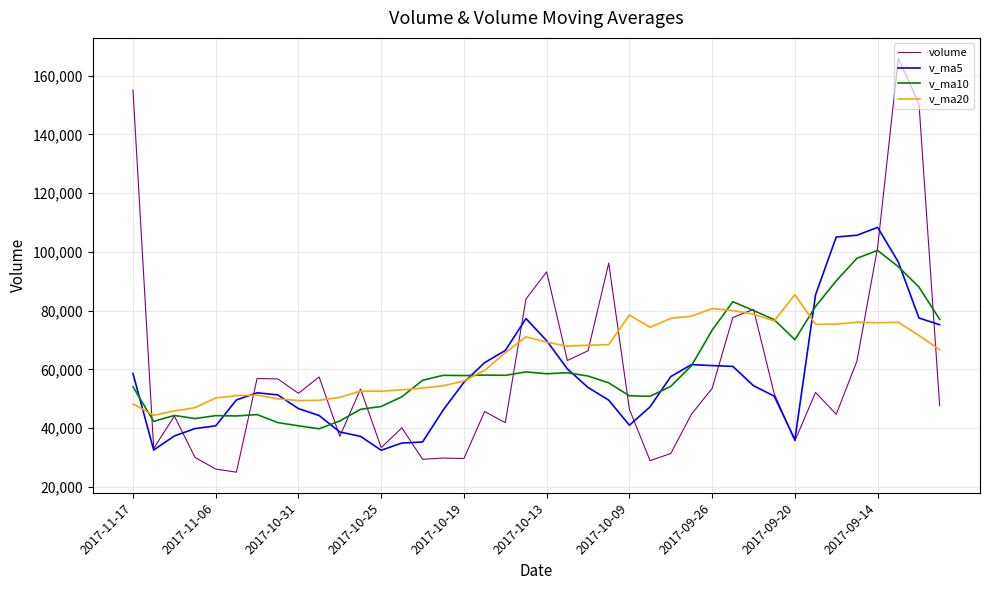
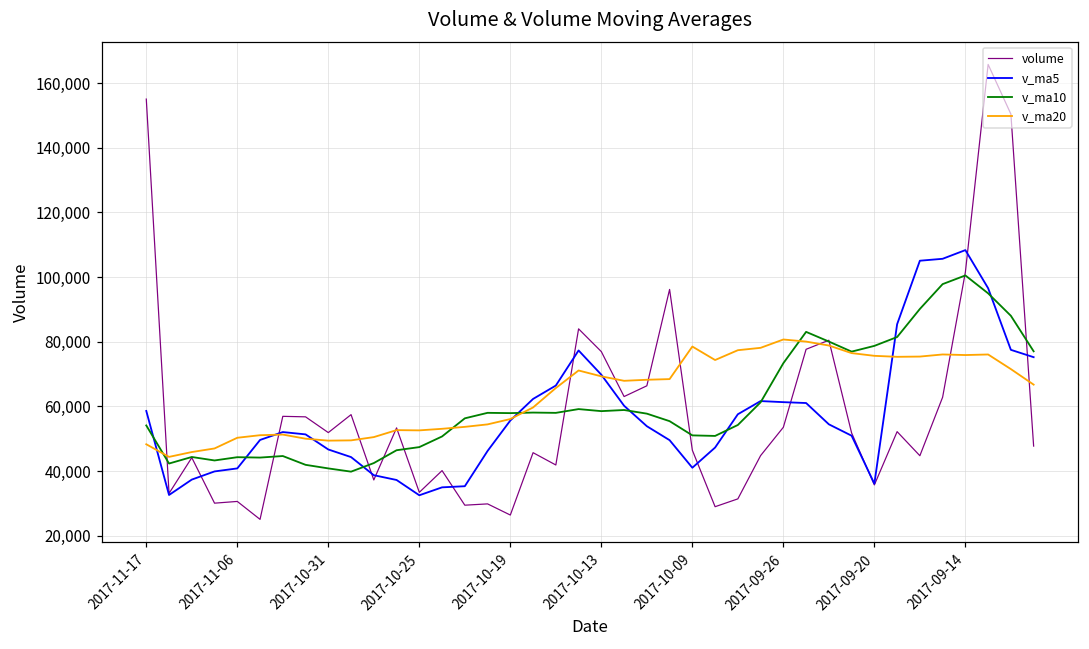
volume, 2017-11-06: 26,000 -> 31,000
volume, 2017-10-19: 30,000 -> 26,000
volume, 2017-10-13: 93,000 -> 77,000
v_ma10, 2017-09-20: 70,000 -> 79,000
v_ma20, 2017-09-20: 85,000 -> 76,000
